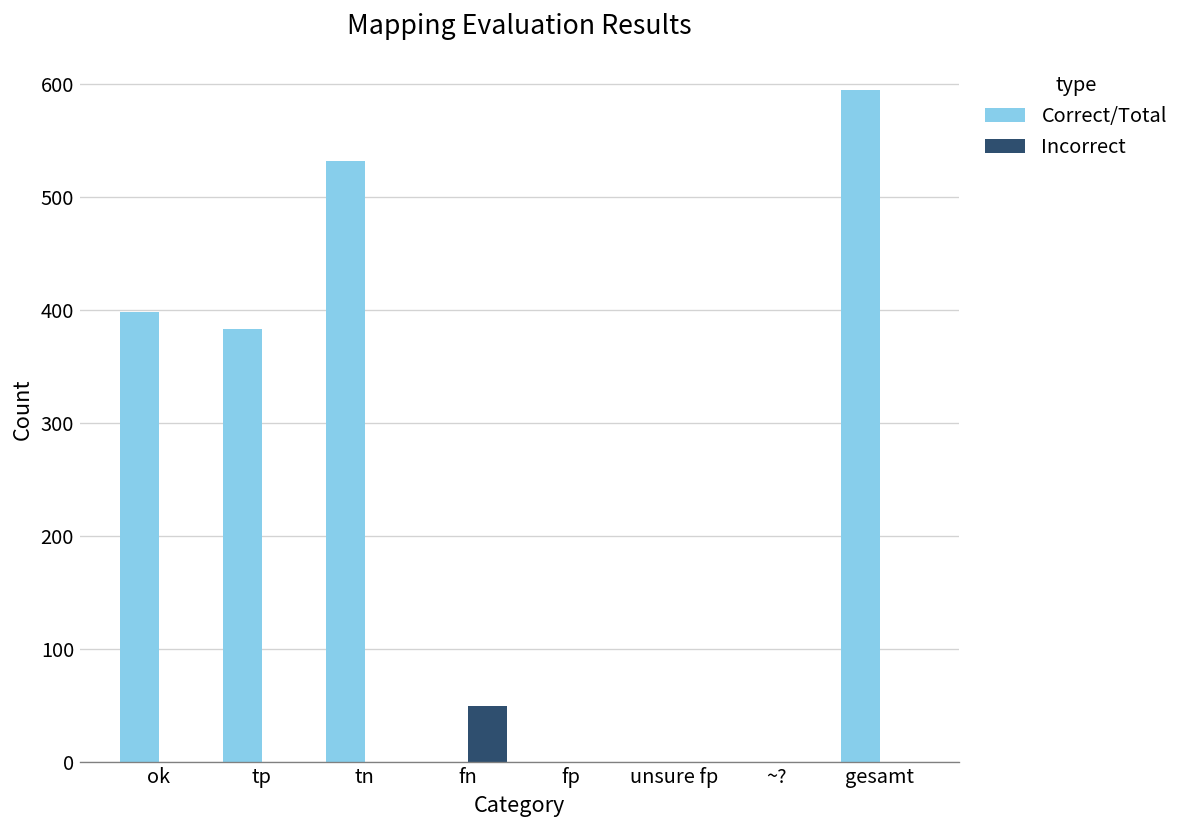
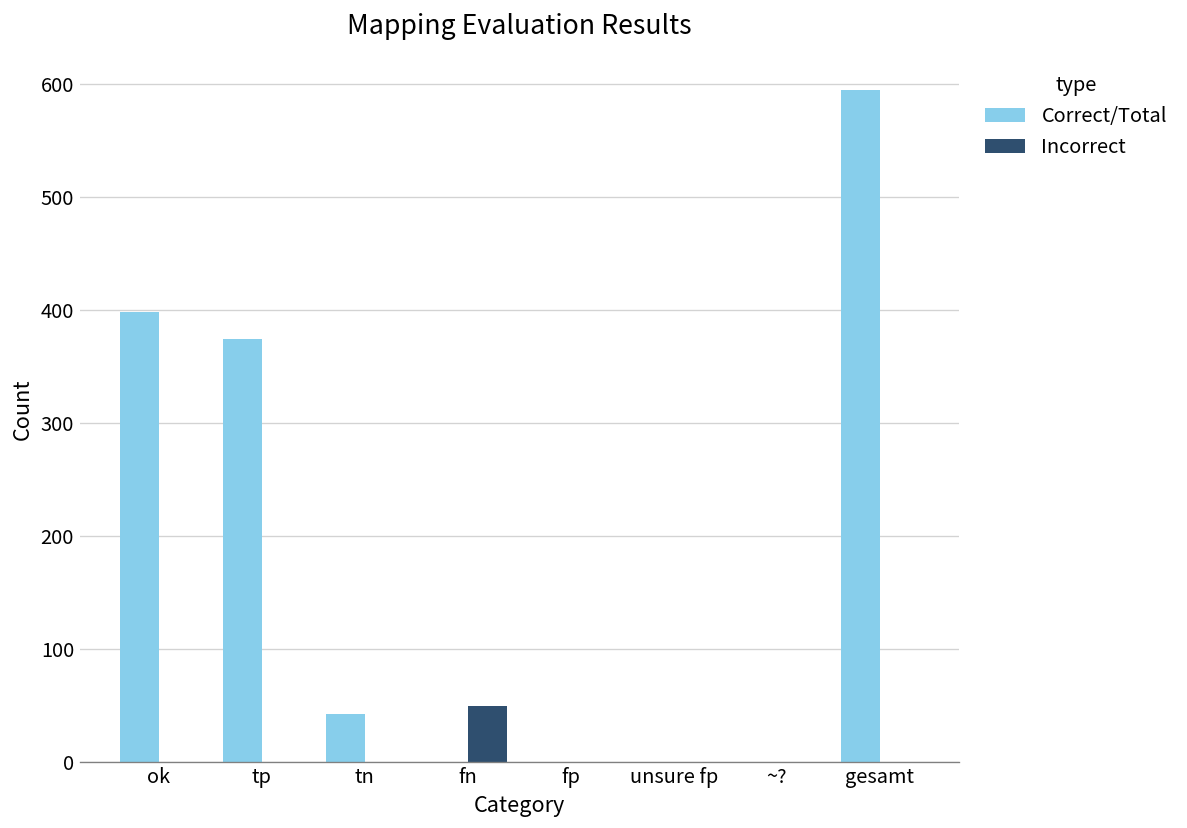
Correct/Total, tp: 380 -> 370
Correct/Total, tn: 530 -> 40
